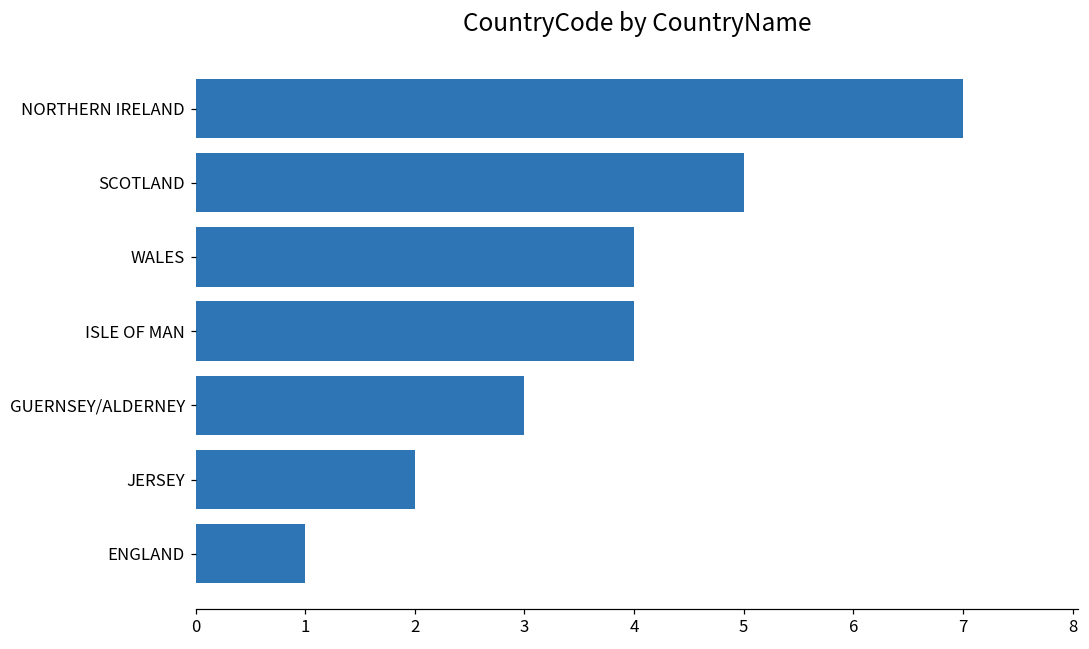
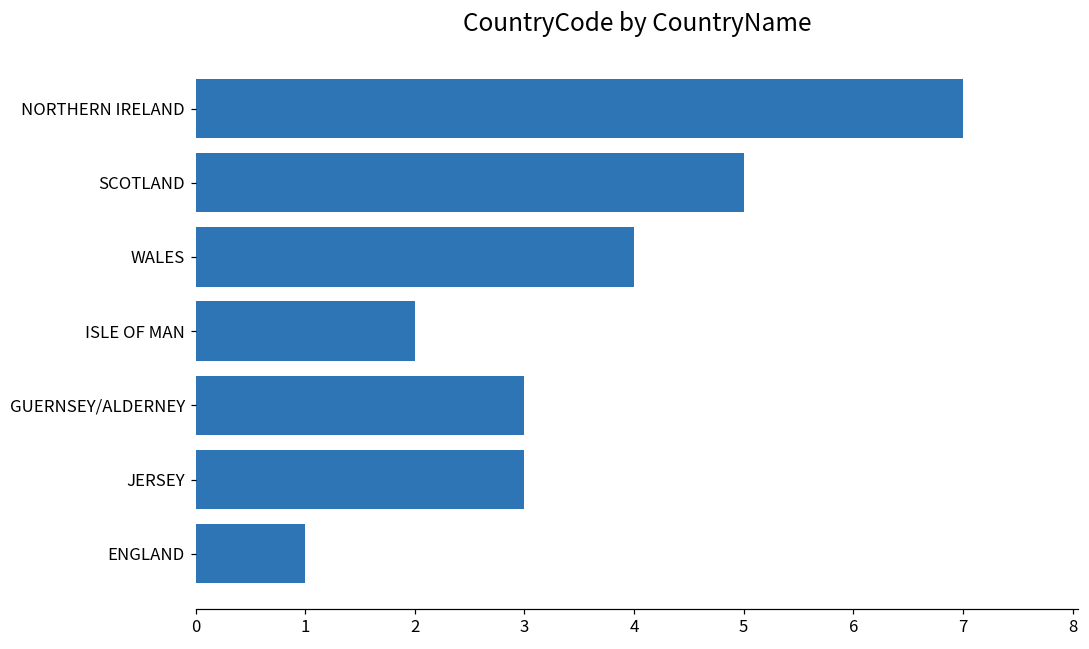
ISLE OF MAN: 4 -> 2
JERSEY: 2 -> 3
